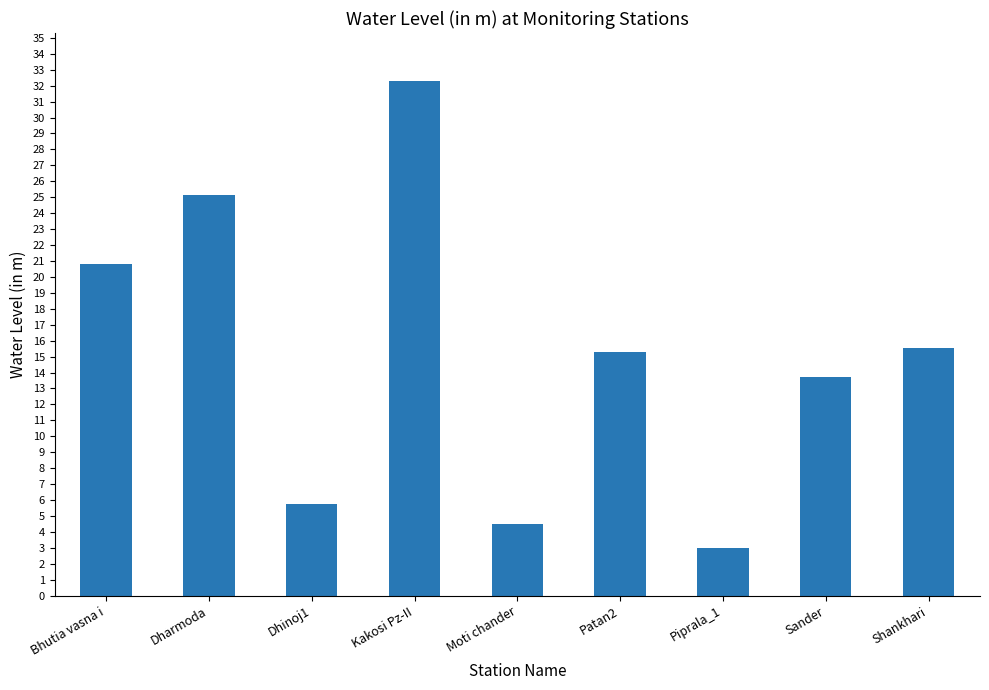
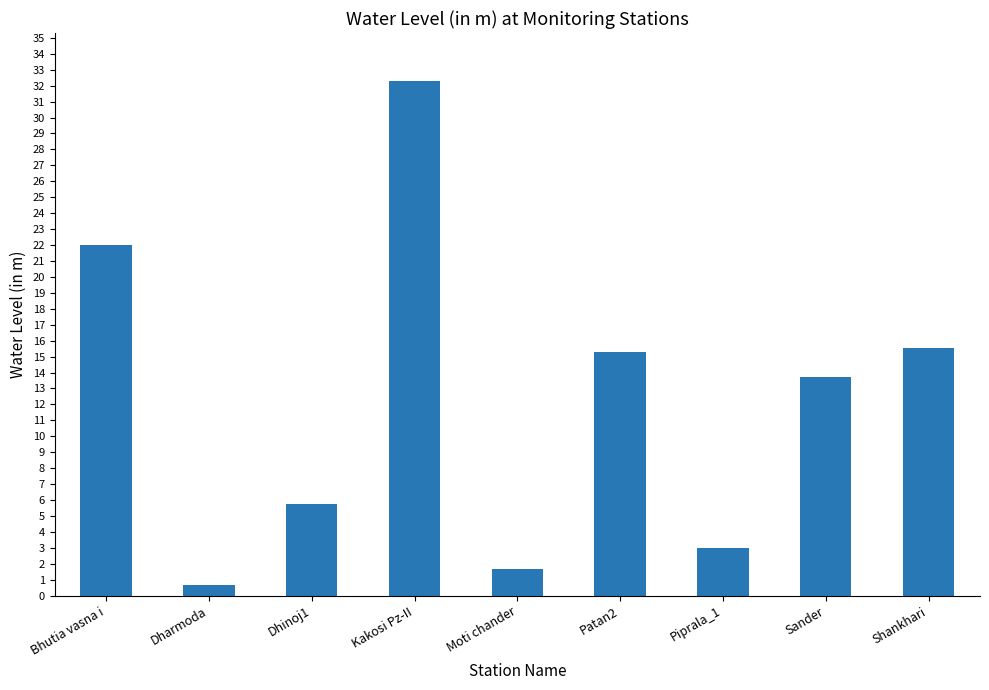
Bhutia vasna i: 20.8 -> 22.0
Dharmoda: 25.1 -> 0.7
Moti chander: 4.5 -> 1.7
